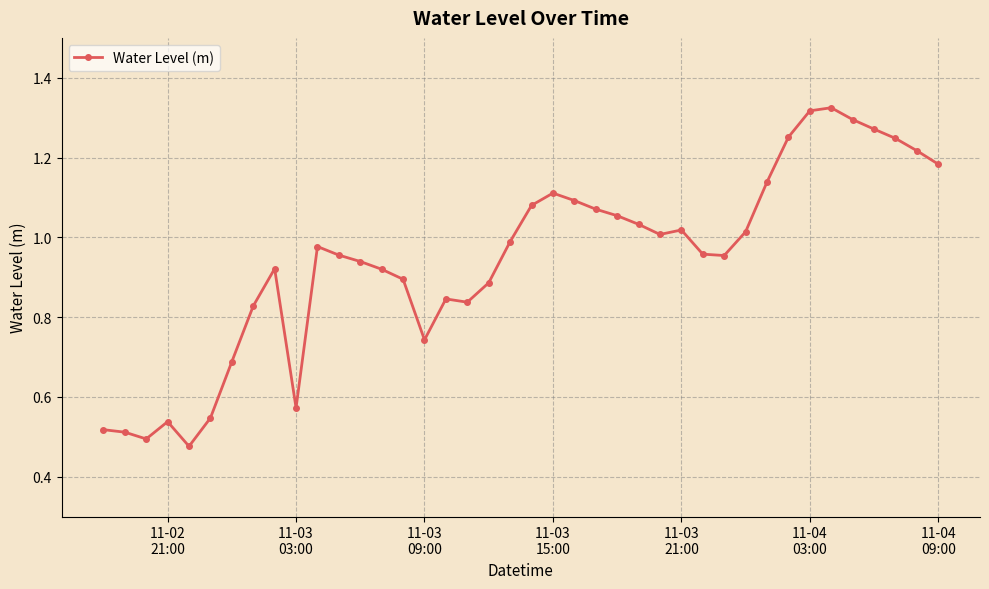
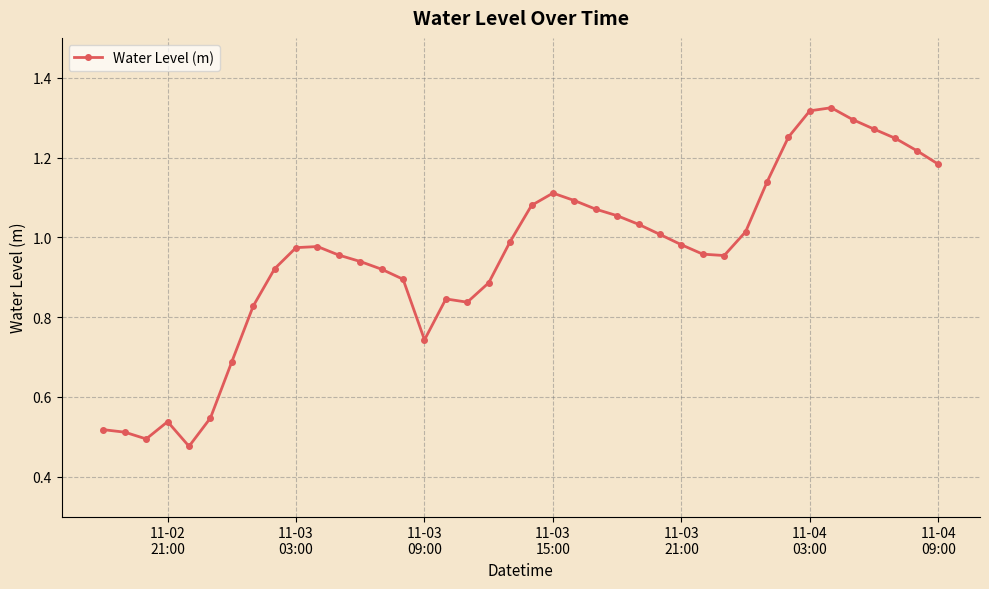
11-03 03:00: 0.57 -> 0.97
11-03 21:00: 1.02 -> 0.98
